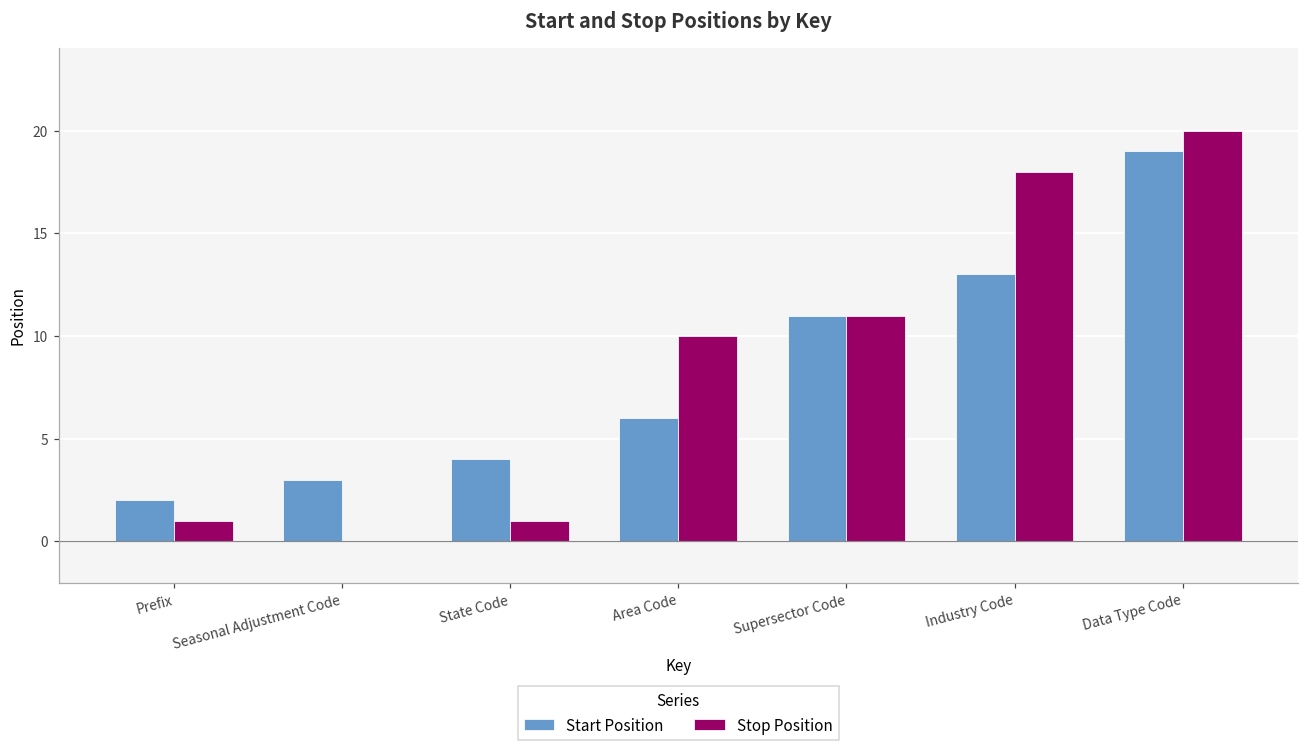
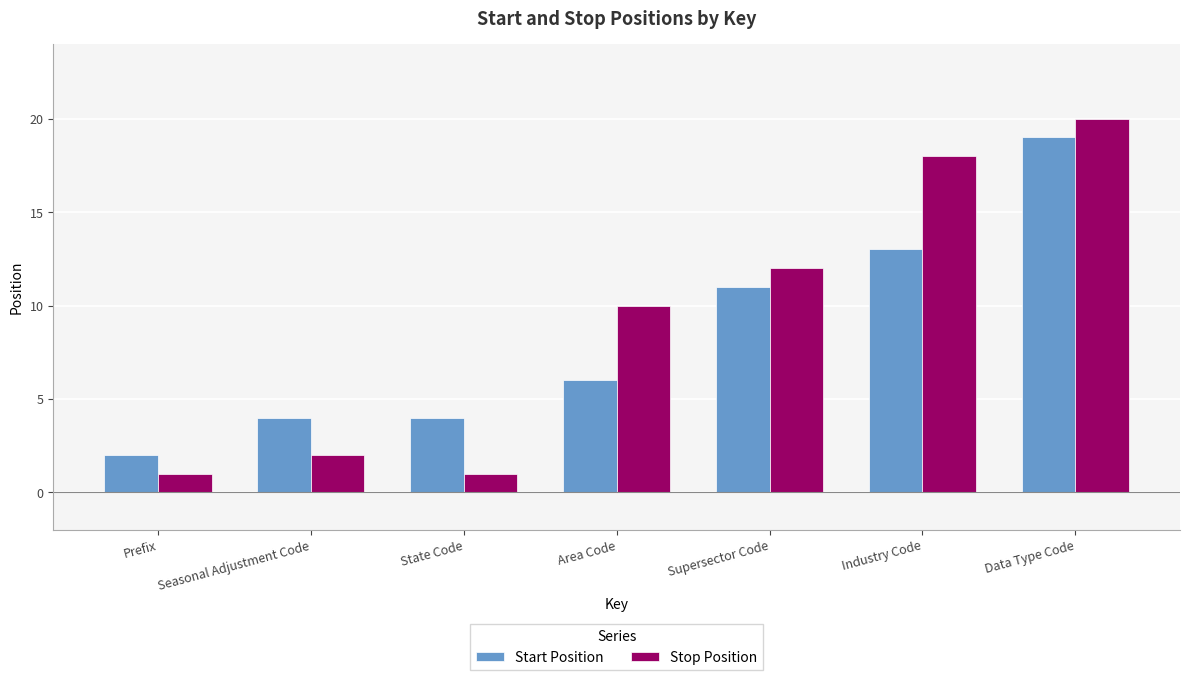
Start Position, Seasonal Adjustment Code: 3 -> 4
Stop Position, Seasonal Adjustment Code: 0 -> 2
Stop Position, Supersector Code: 11 -> 12
